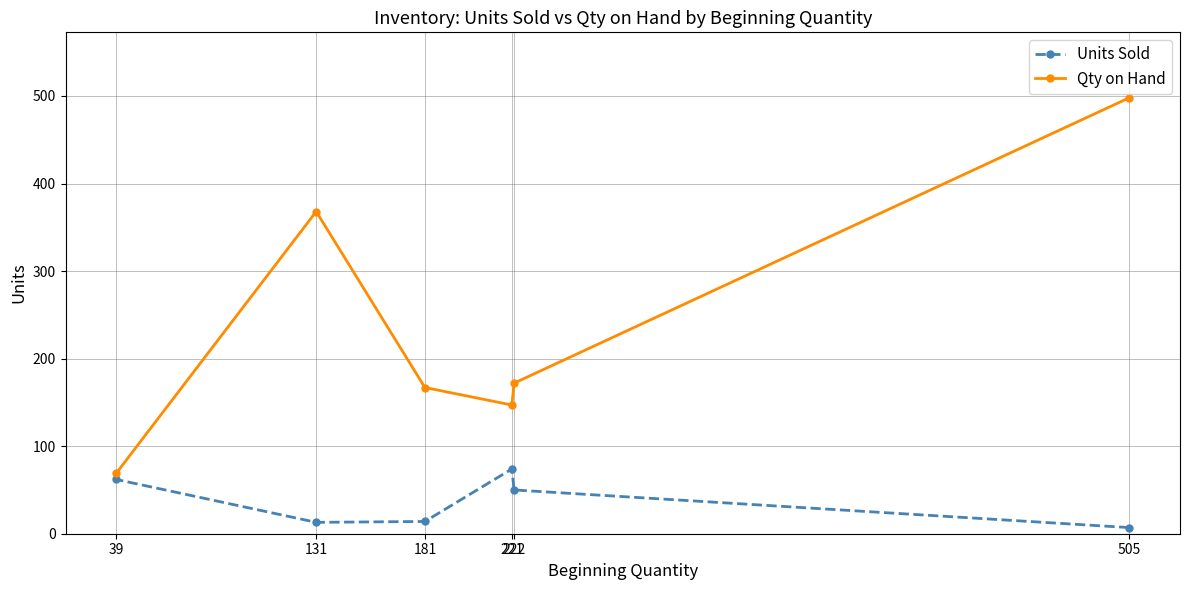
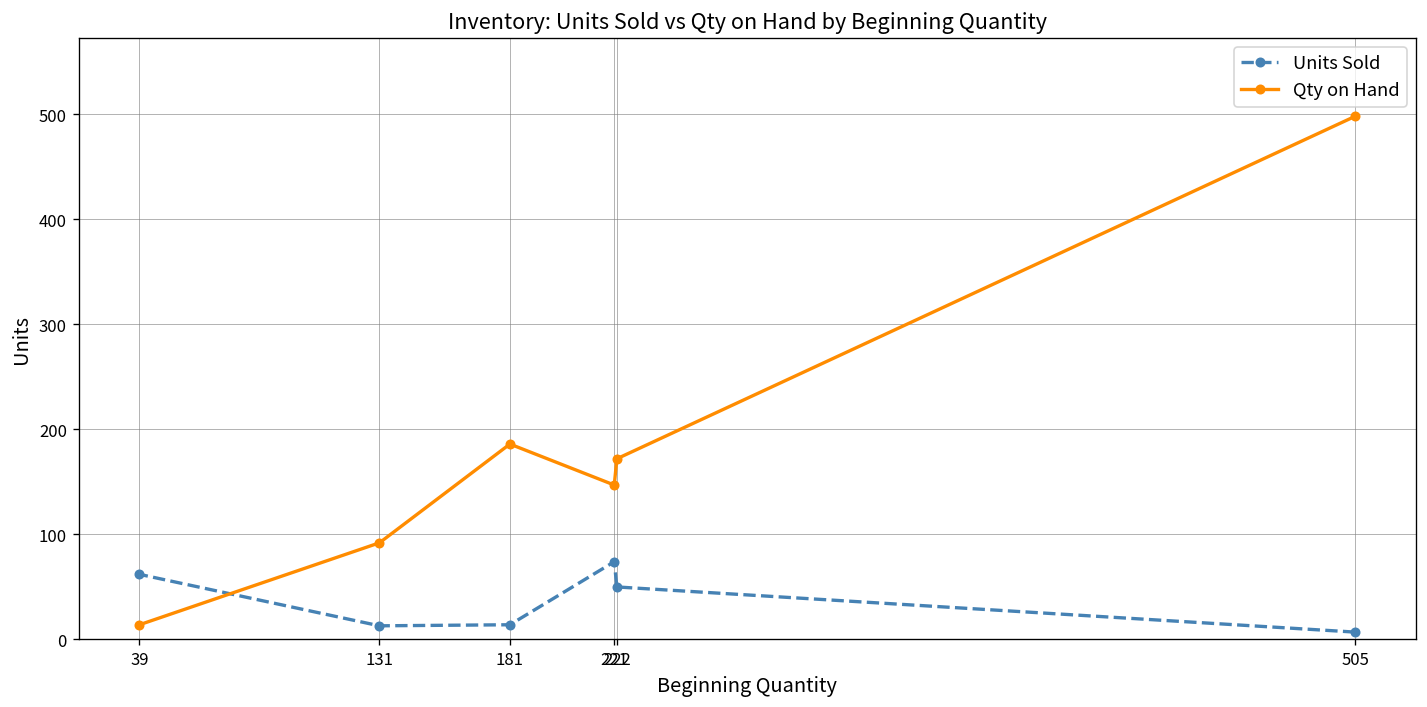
Qty on Hand, 39: 70 -> 10
Qty on Hand, 131: 370 -> 90
Qty on Hand, 181: 170 -> 190
